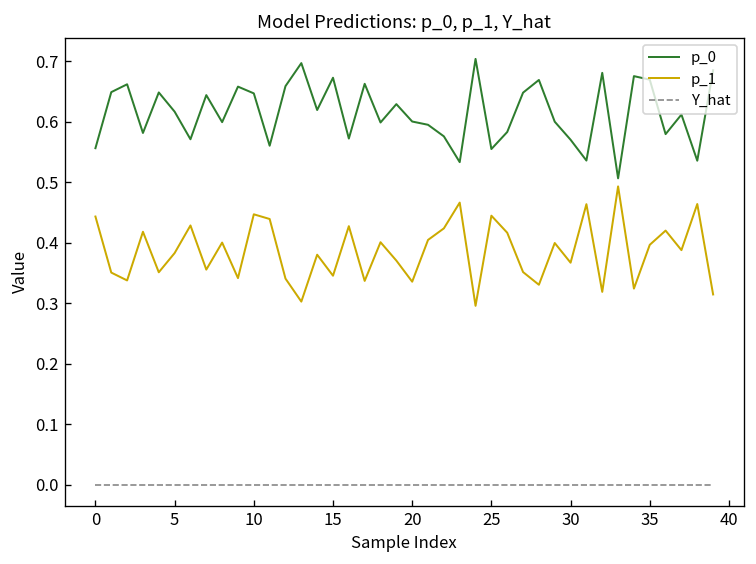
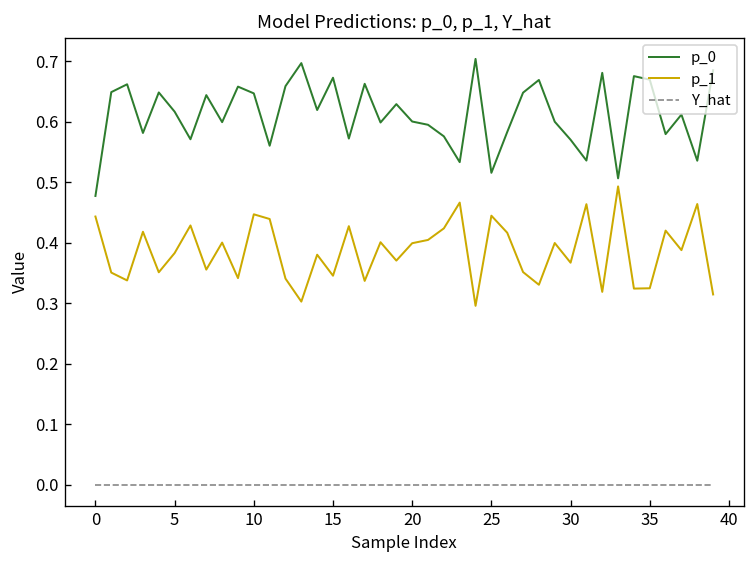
p_0, 0: 0.56 -> 0.48
p_1, 20: 0.34 -> 0.40
p_0, 25: 0.56 -> 0.52
p_1, 35: 0.40 -> 0.32
